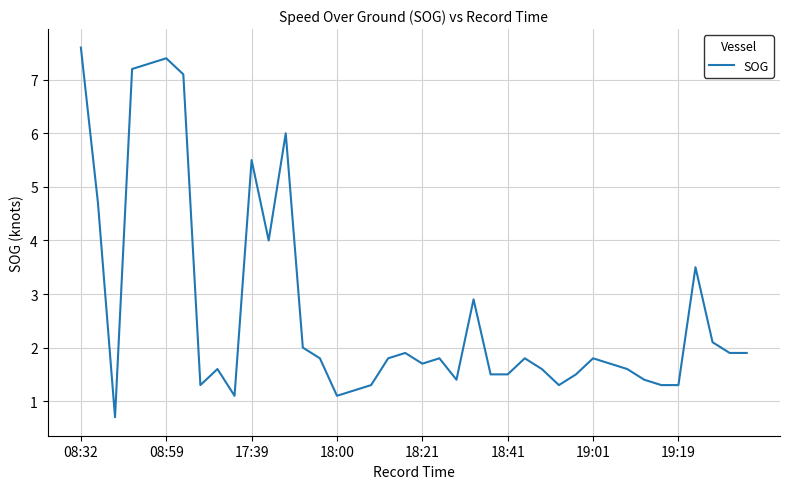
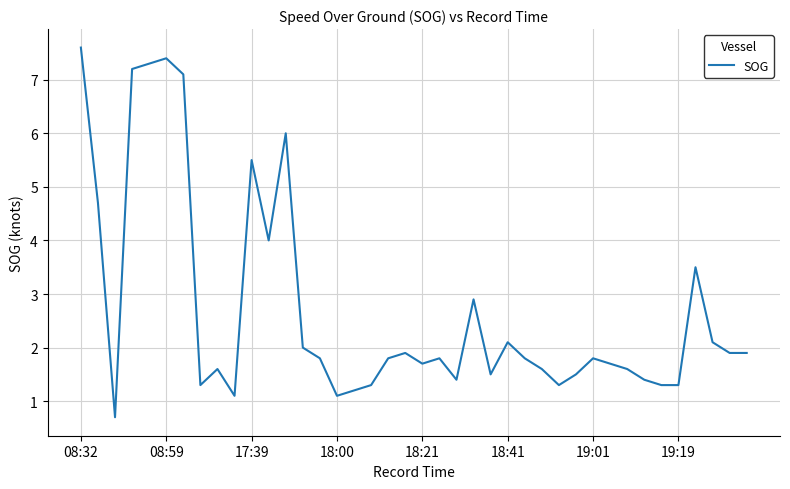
18:41: 1.5 -> 2.1
